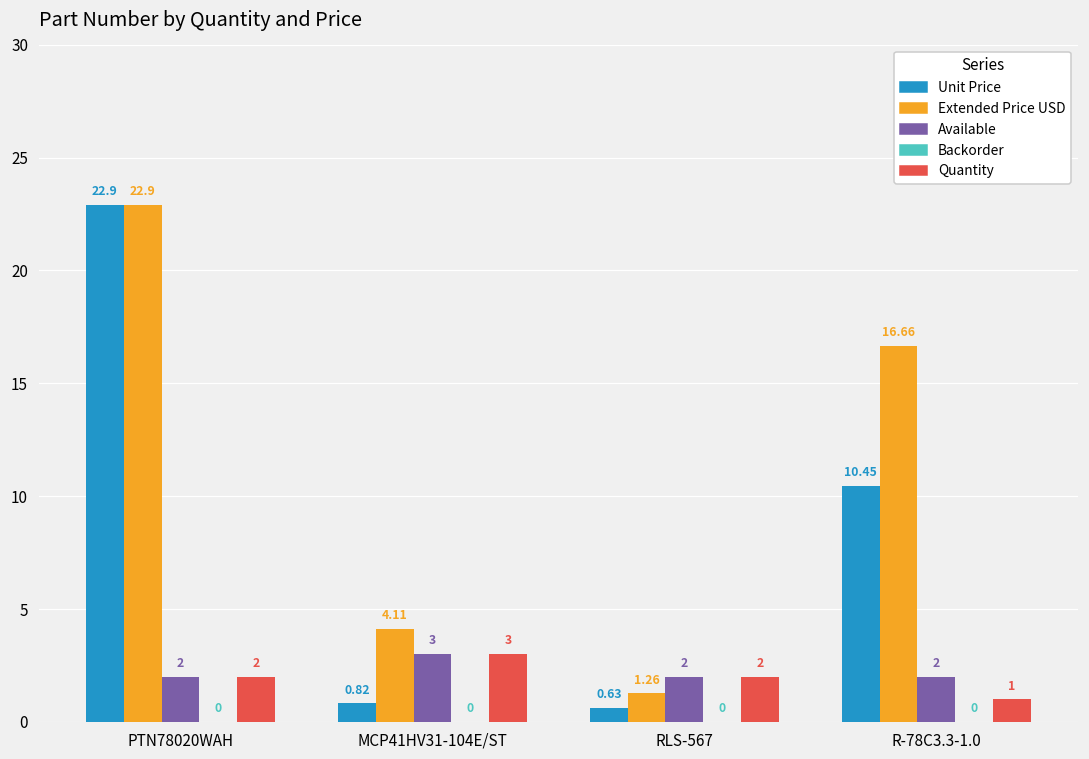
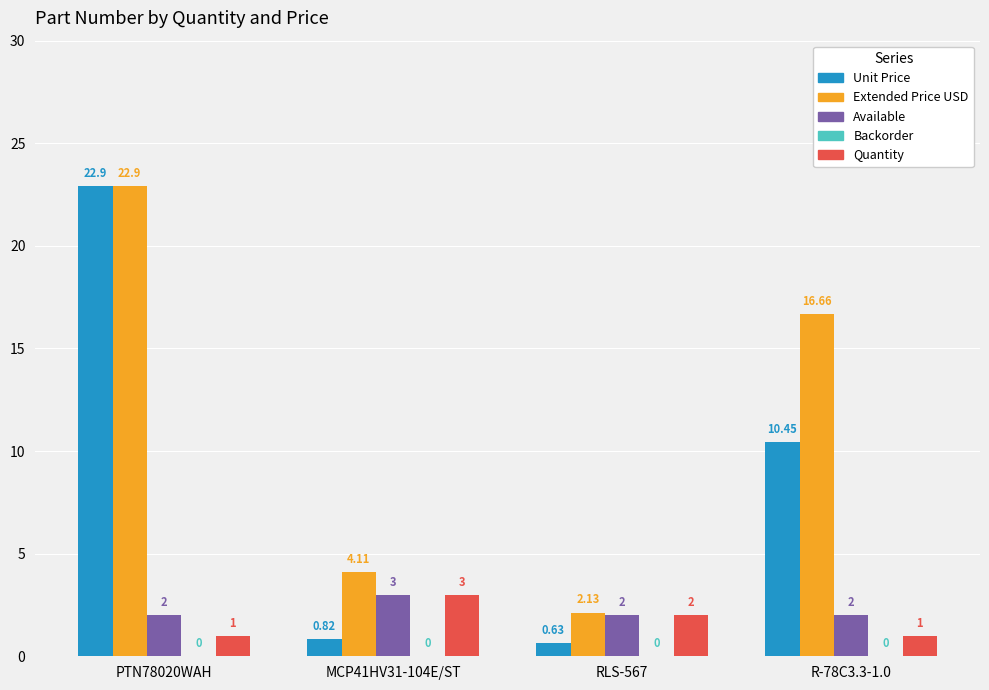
Quantity, PTN78020WAH: 2 -> 1
Extended Price USD, RLS-567: 1.26 -> 2.13
